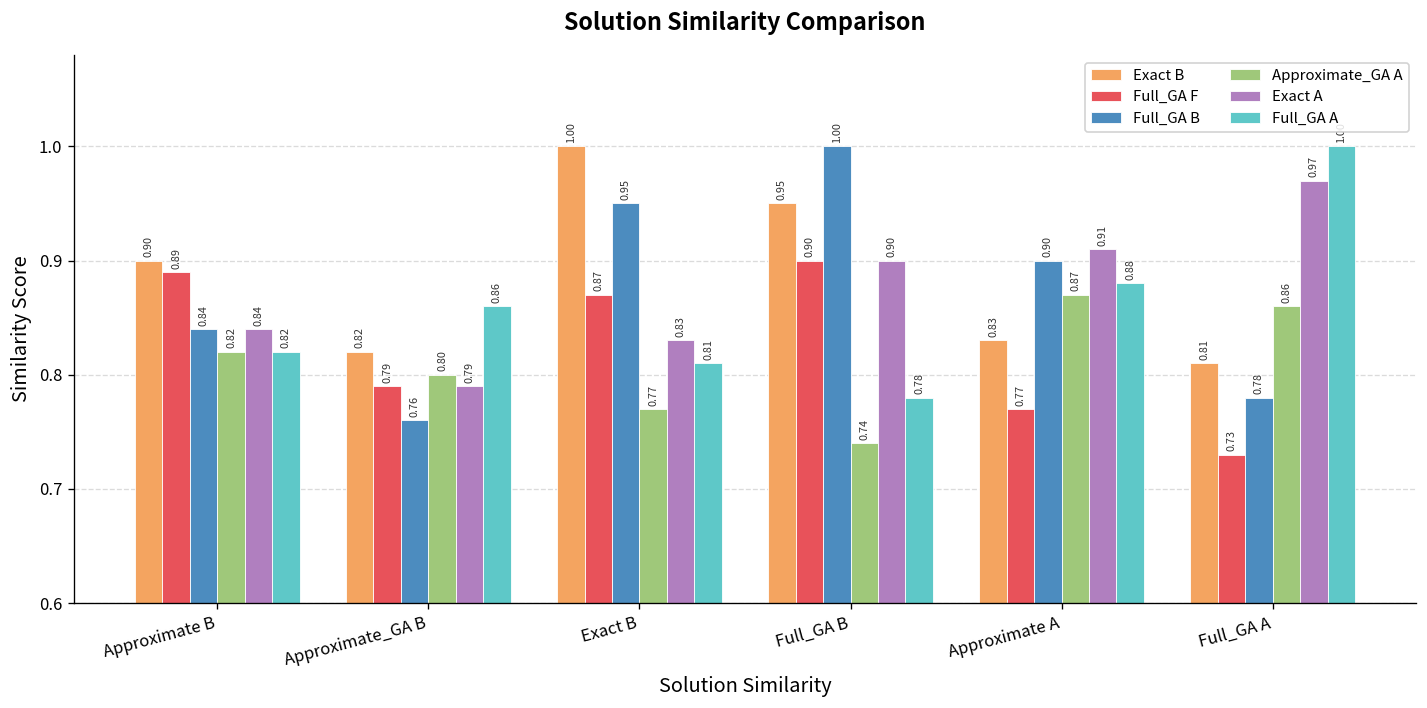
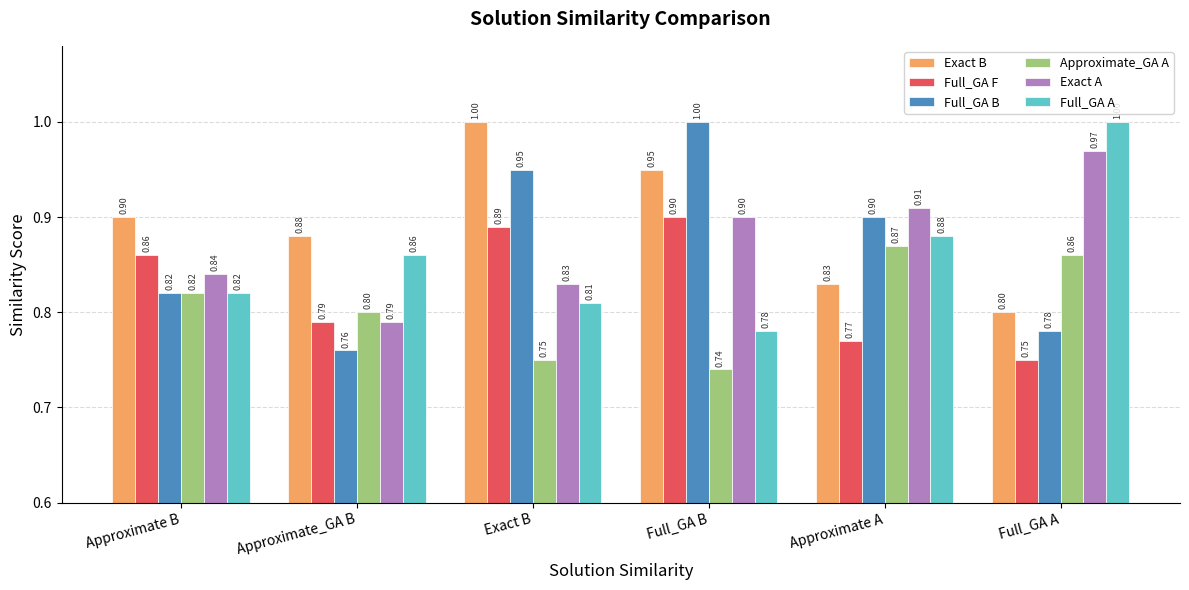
Full_GA F, Approximate B: 0.89 -> 0.86
Full_GA B, Approximate B: 0.84 -> 0.82
Exact B, Approximate_GA B: 0.82 -> 0.88
Full_GA F, Exact B: 0.87 -> 0.89
Approximate_GA A, Exact B: 0.77 -> 0.75
Exact B, Full_GA A: 0.81 -> 0.80
Full_GA F, Full_GA A: 0.73 -> 0.75
